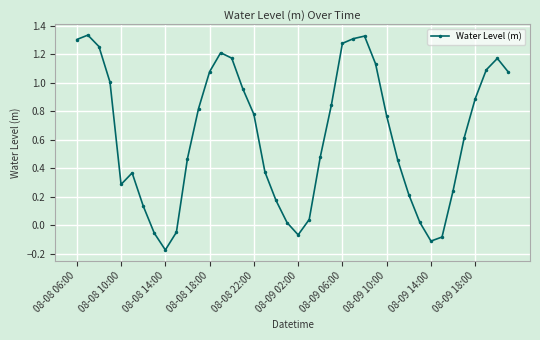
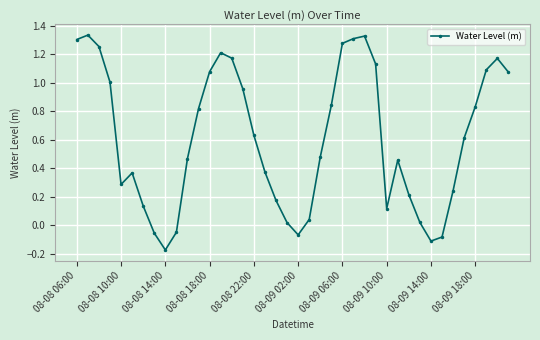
08-08 22:00: 0.78 -> 0.63
08-09 10:00: 0.77 -> 0.12
08-09 18:00: 0.89 -> 0.83
